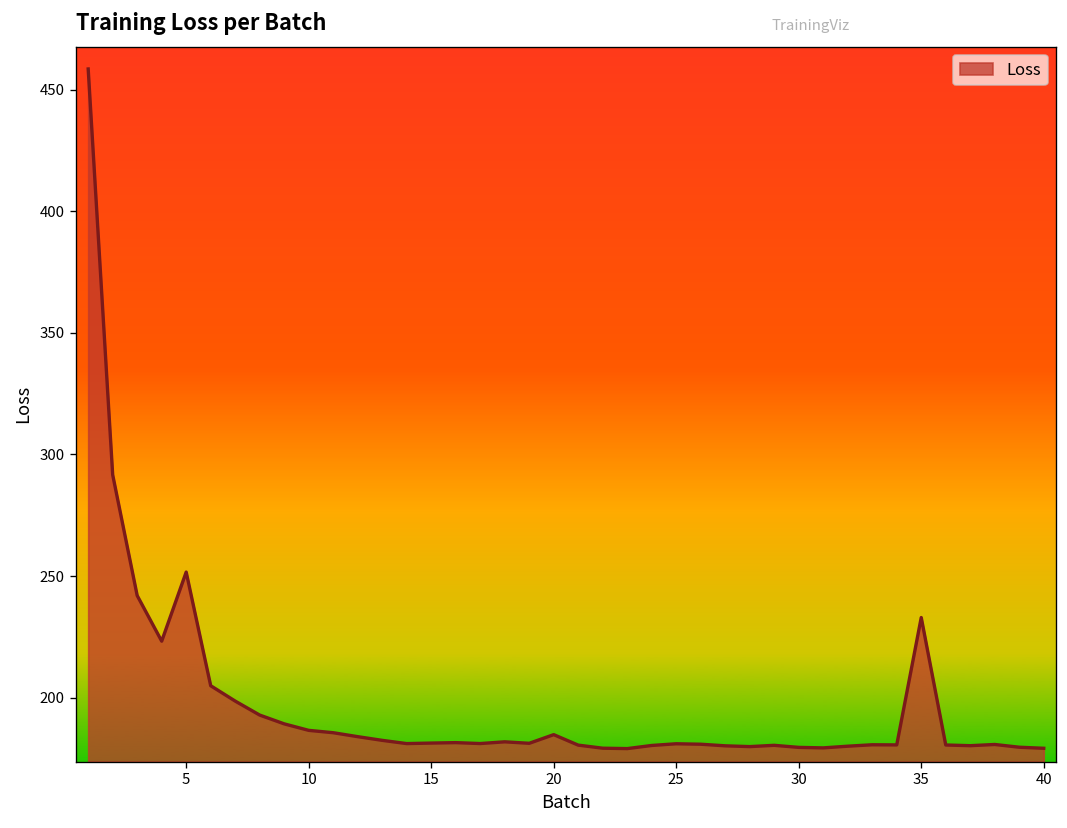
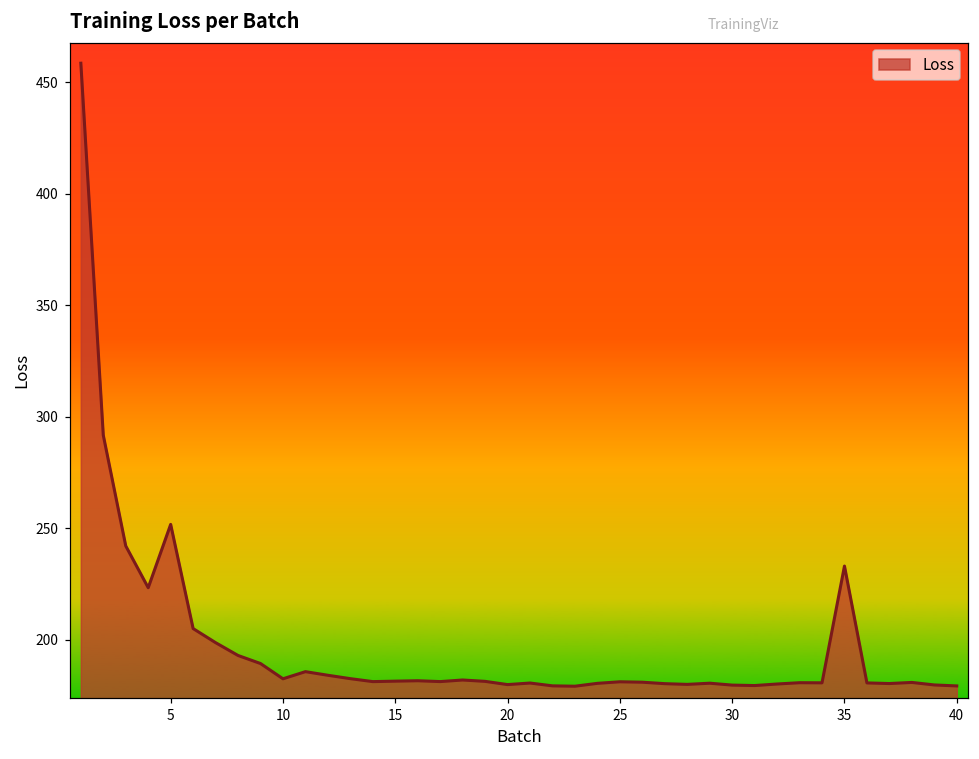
10: 187 -> 182
20: 185 -> 180
